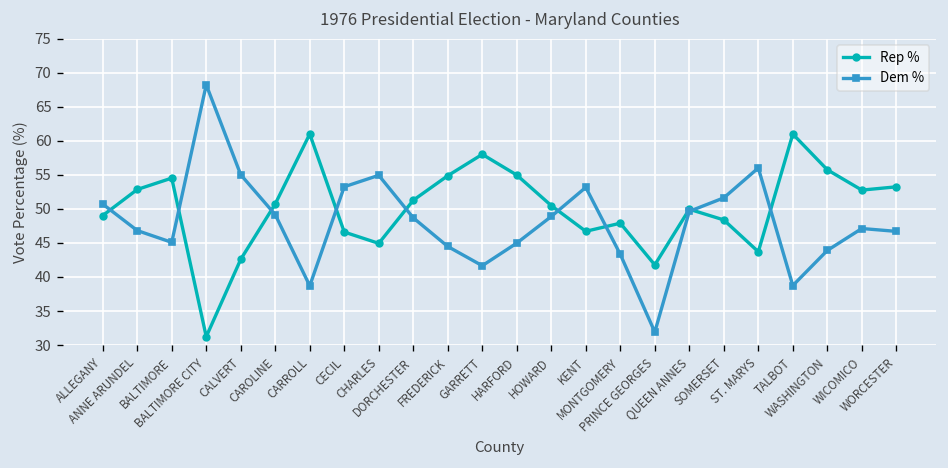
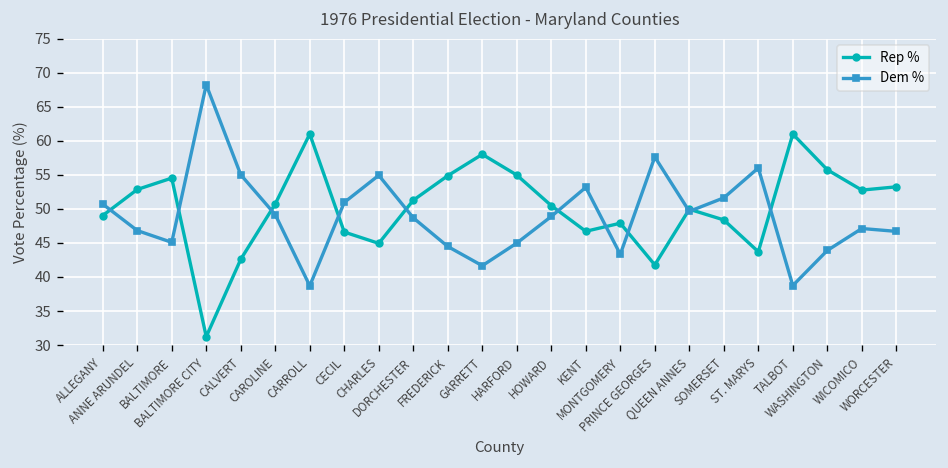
Dem %, CECIL: 53 -> 51
Dem %, PRINCE GEORGES: 32 -> 58
